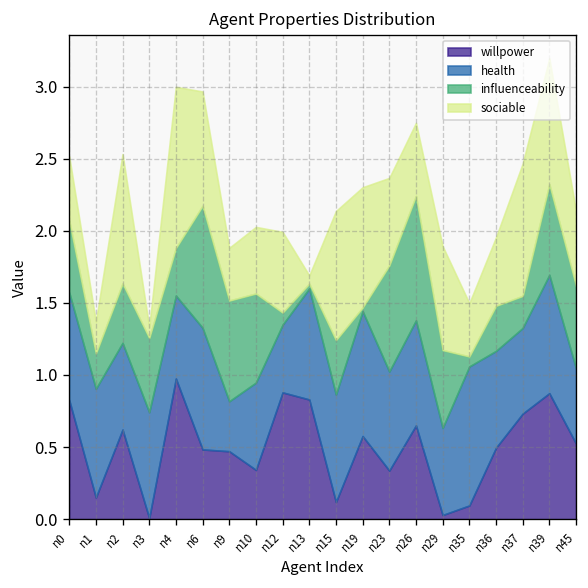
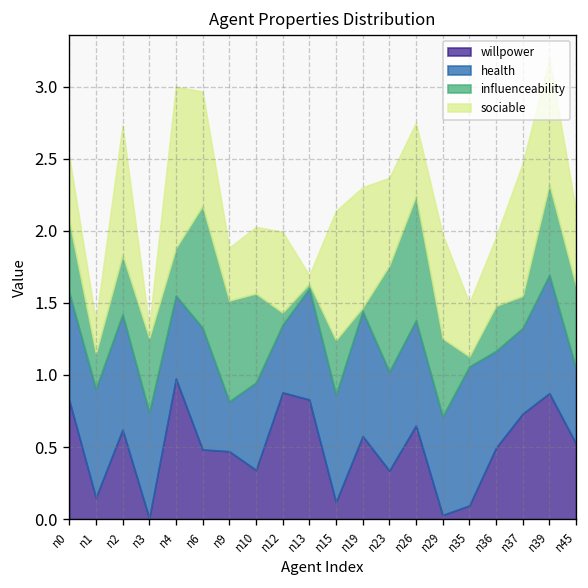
health, n2: 0.60 -> 0.80
health, n29: 0.60 -> 0.68
